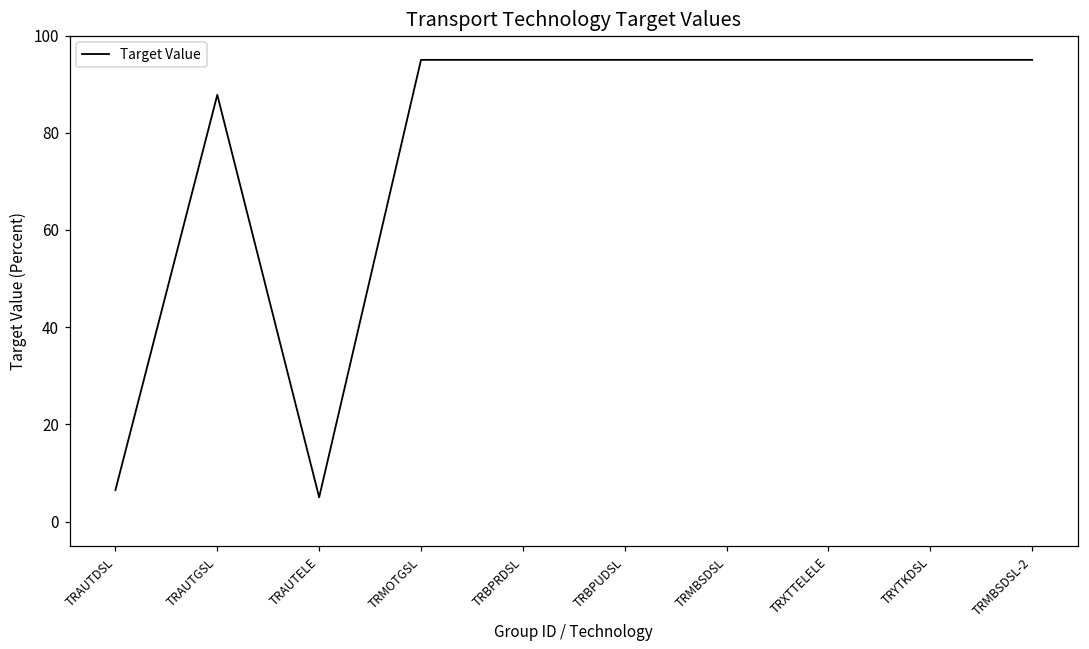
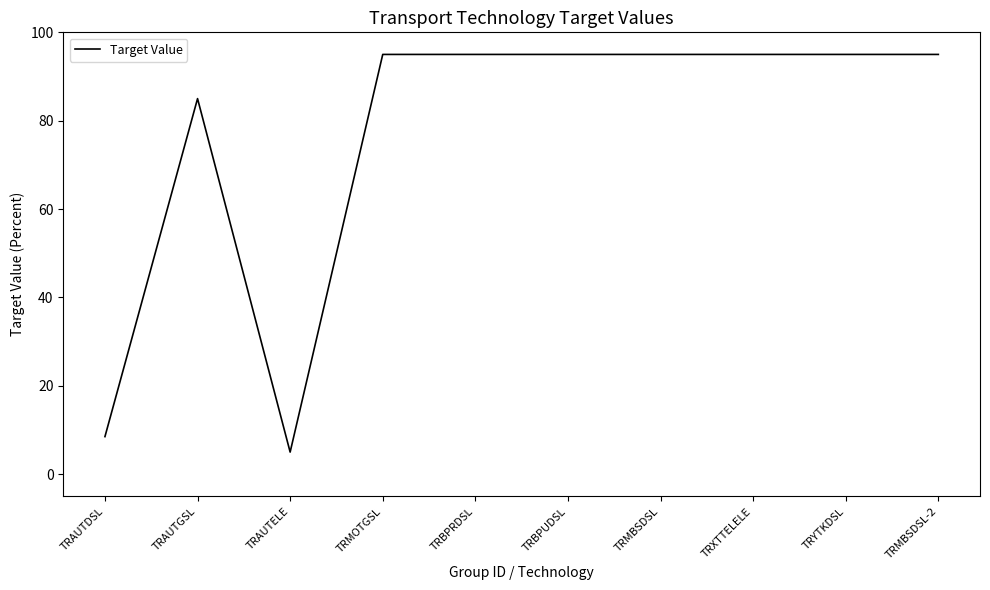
TRAUTDSL: 7 -> 9
TRAUTGSL: 88 -> 85
